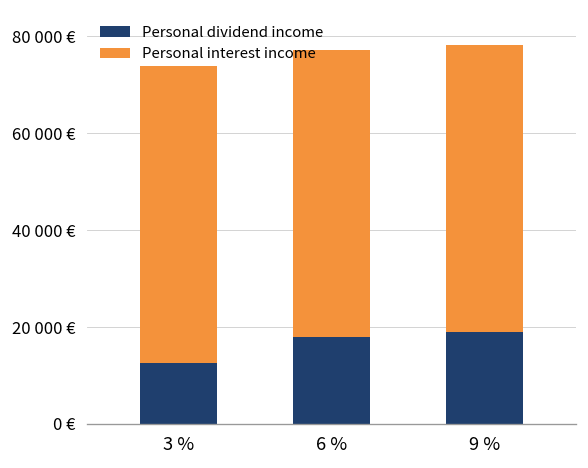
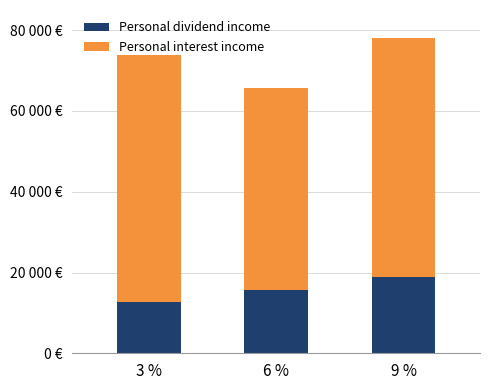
Personal dividend income, 6 %: 18000 € -> 16000 €
Personal interest income, 6 %: 59000 € -> 50000 €
